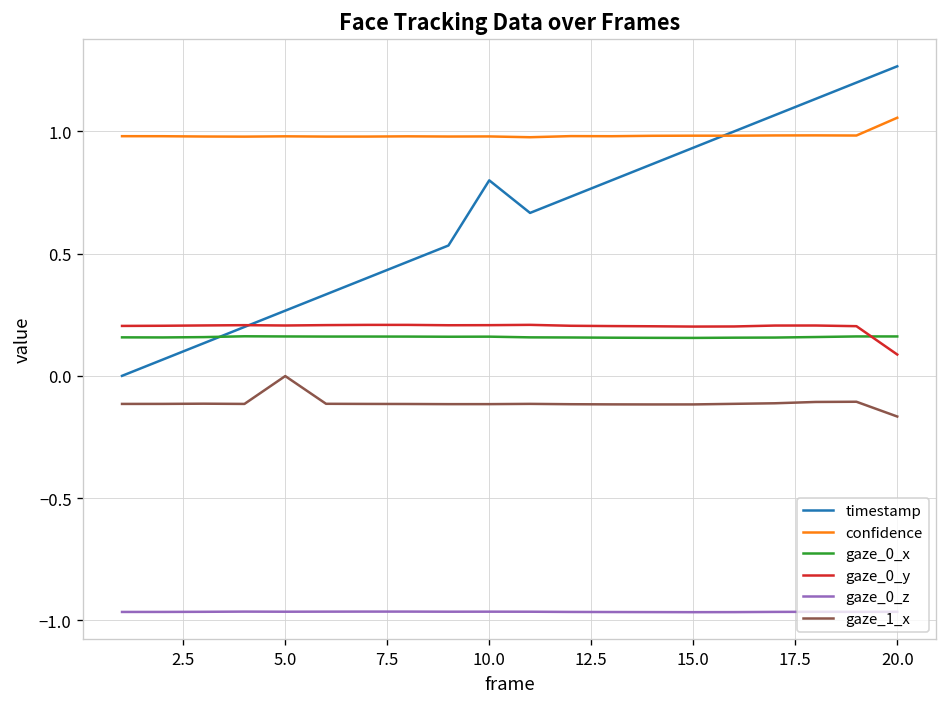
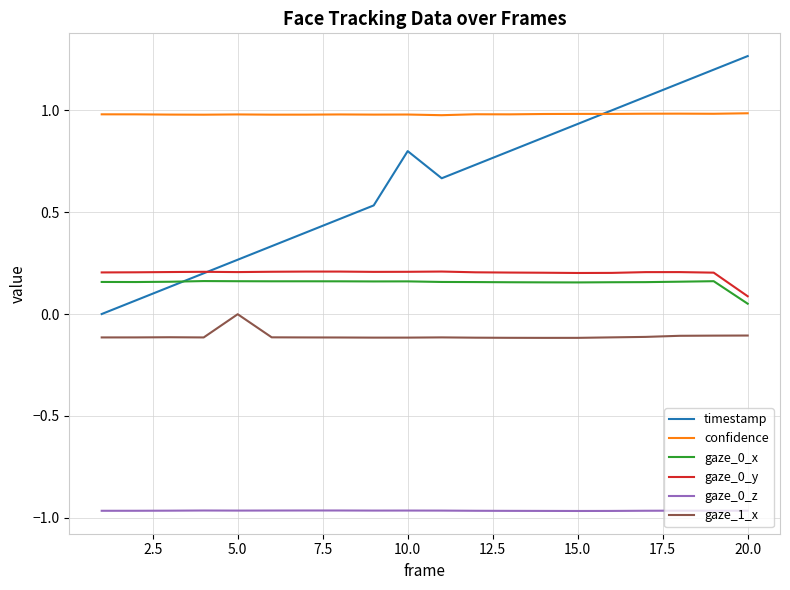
confidence, 20.0: 1.06 -> 0.99
gaze_0_x, 20.0: 0.16 -> 0.05
gaze_1_x, 20.0: -0.17 -> -0.11
